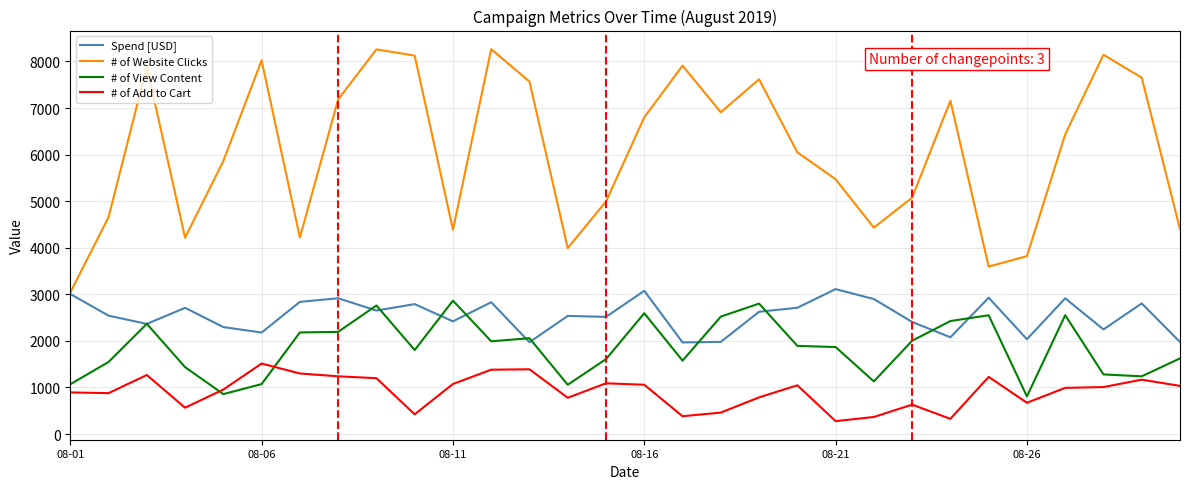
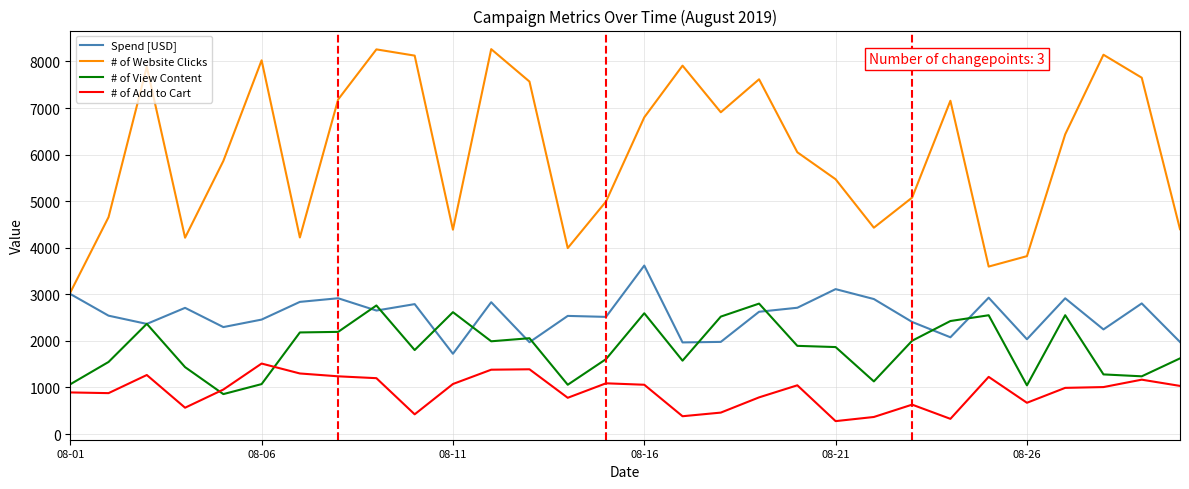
Spend [USD], 08-06: 2200 -> 2500
Spend [USD], 08-11: 2400 -> 1700
# of View Content, 08-11: 2900 -> 2600
Spend [USD], 08-16: 3100 -> 3600
# of View Content, 08-26: 800 -> 1000
